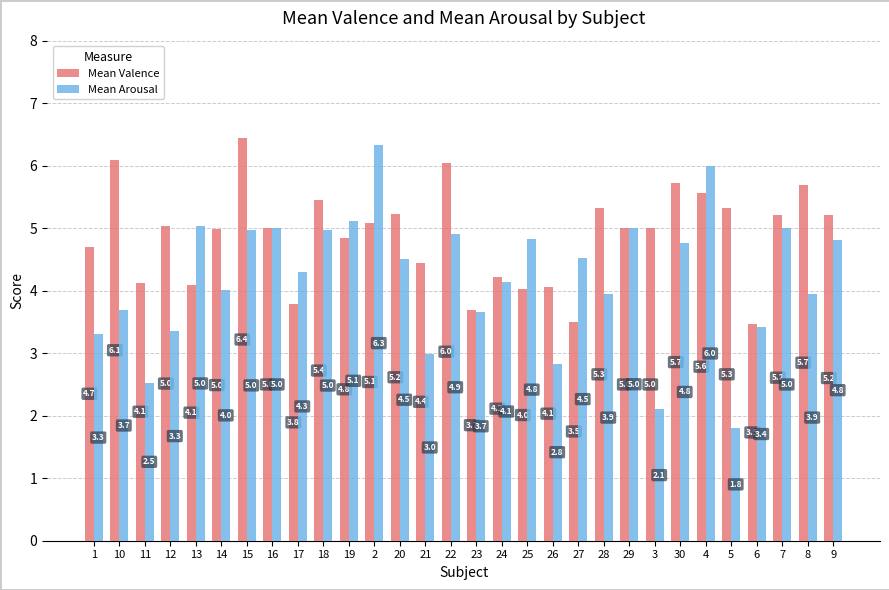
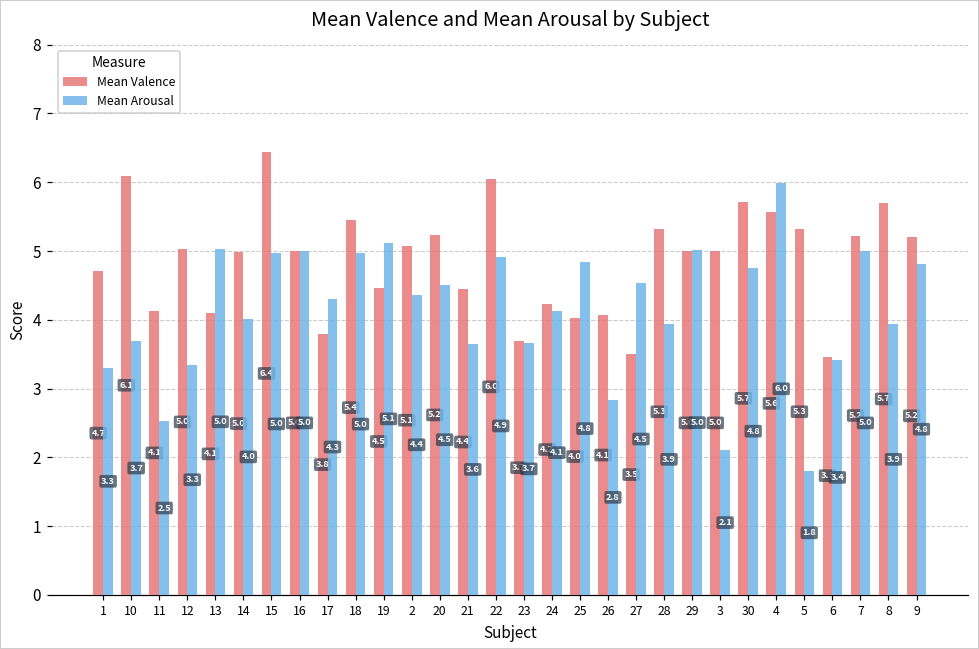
Mean Valence, 19: 4.8 -> 4.5
Mean Arousal, 2: 6.3 -> 4.4
Mean Arousal, 21: 3.0 -> 3.6
